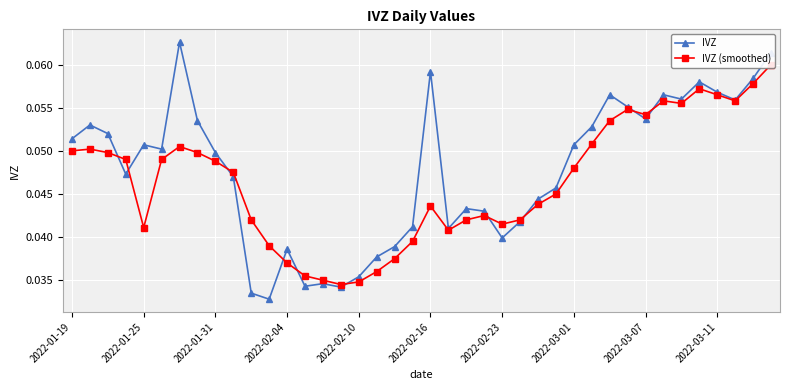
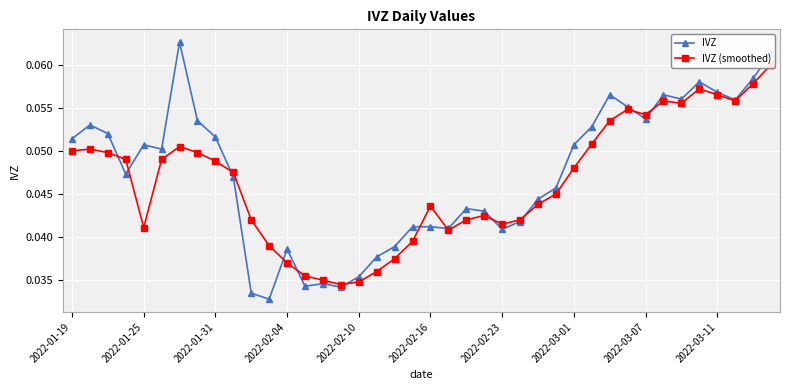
IVZ, 2022-01-31: 0.050 -> 0.052
IVZ, 2022-02-16: 0.059 -> 0.041
IVZ, 2022-02-23: 0.040 -> 0.041
